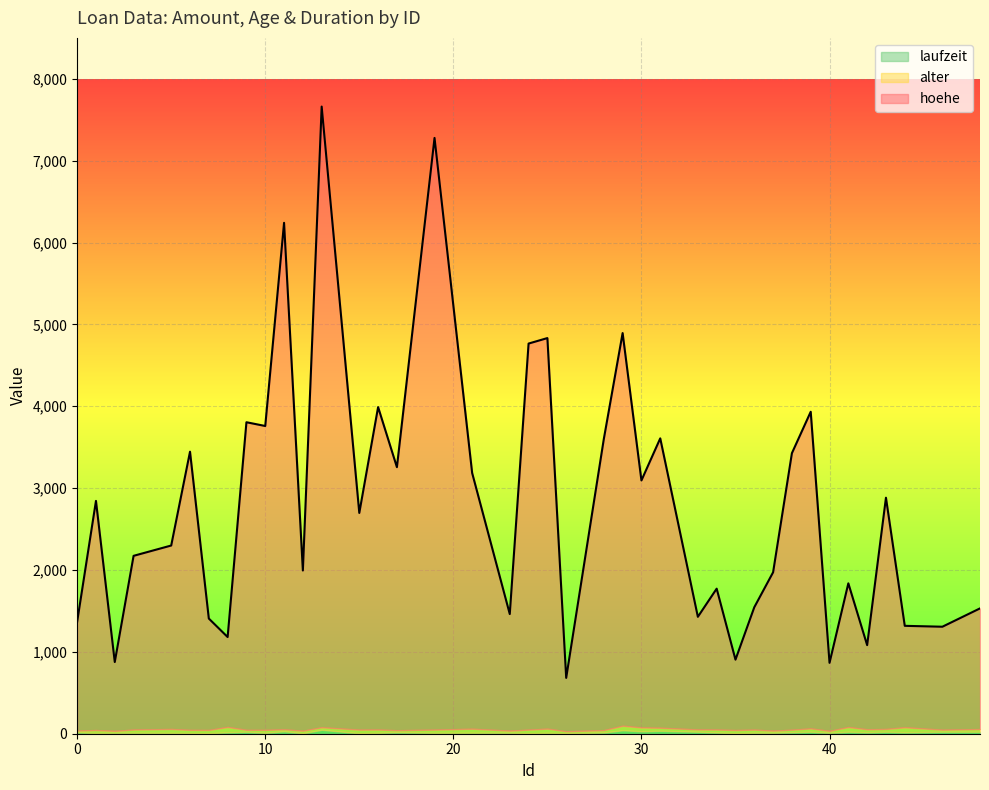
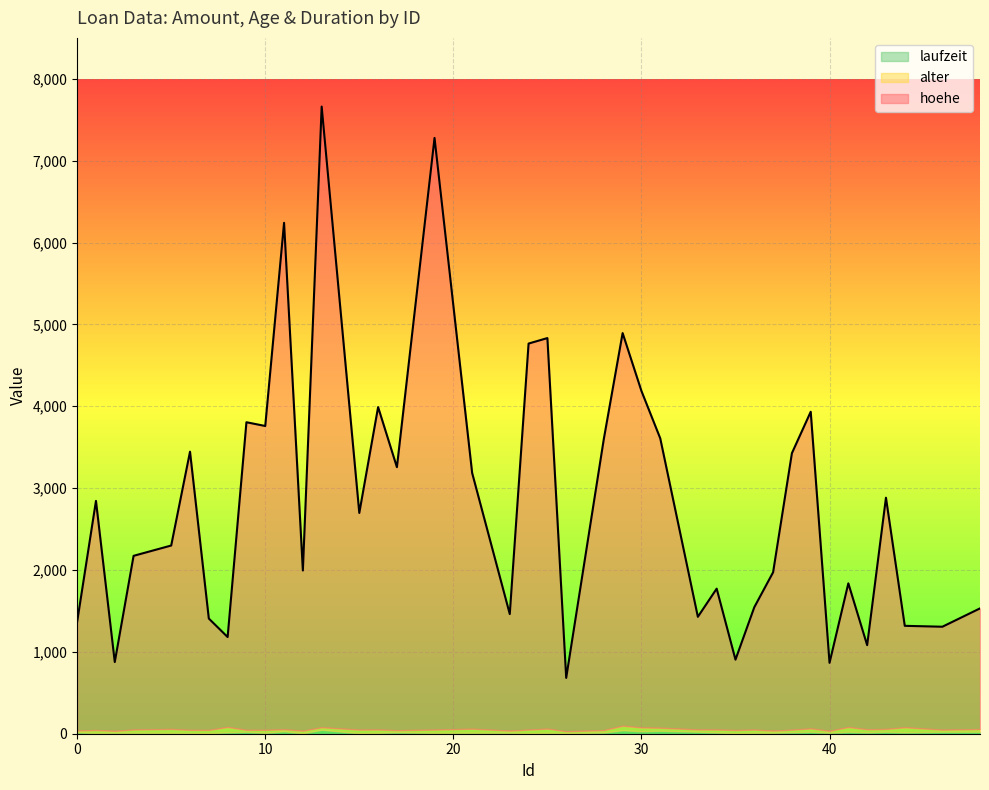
hoehe, 30: 3,000 -> 4,100
